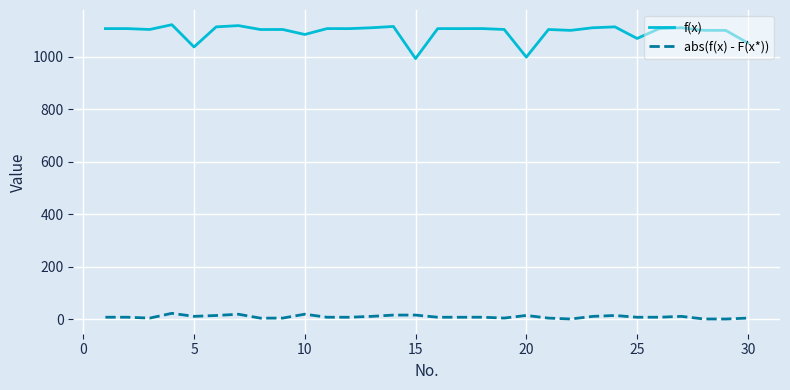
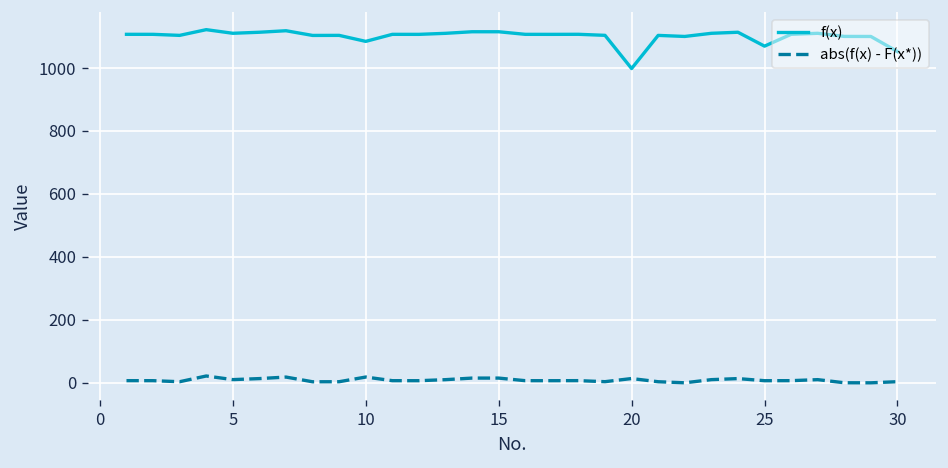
f(x), 5: 1040 -> 1110
f(x), 15: 990 -> 1120
